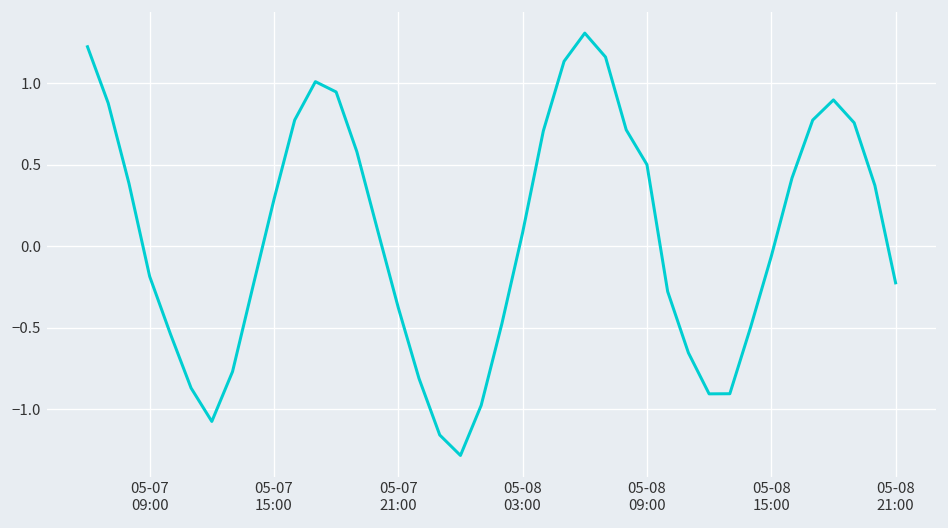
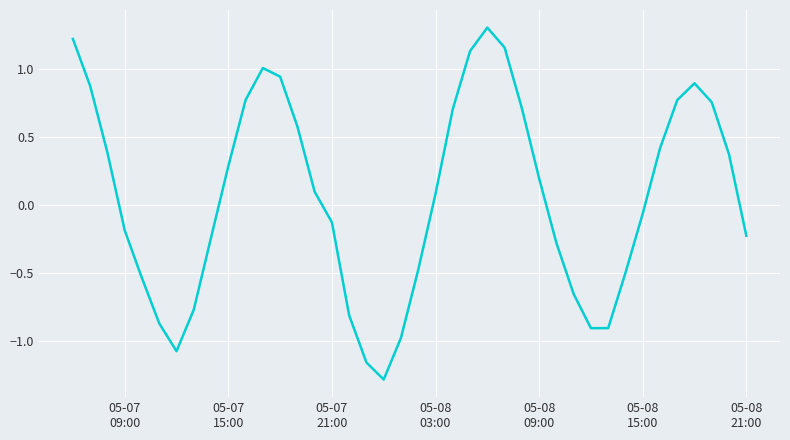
05-07 21:00: -0.38 -> -0.13
05-08 09:00: 0.50 -> 0.20
